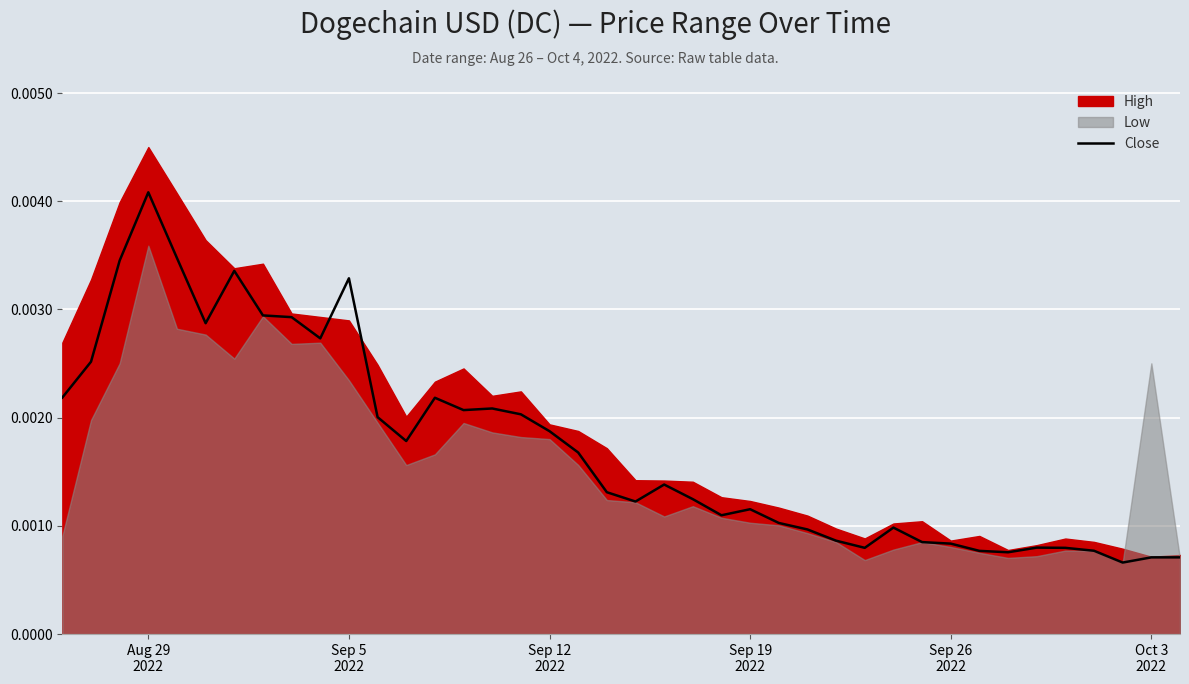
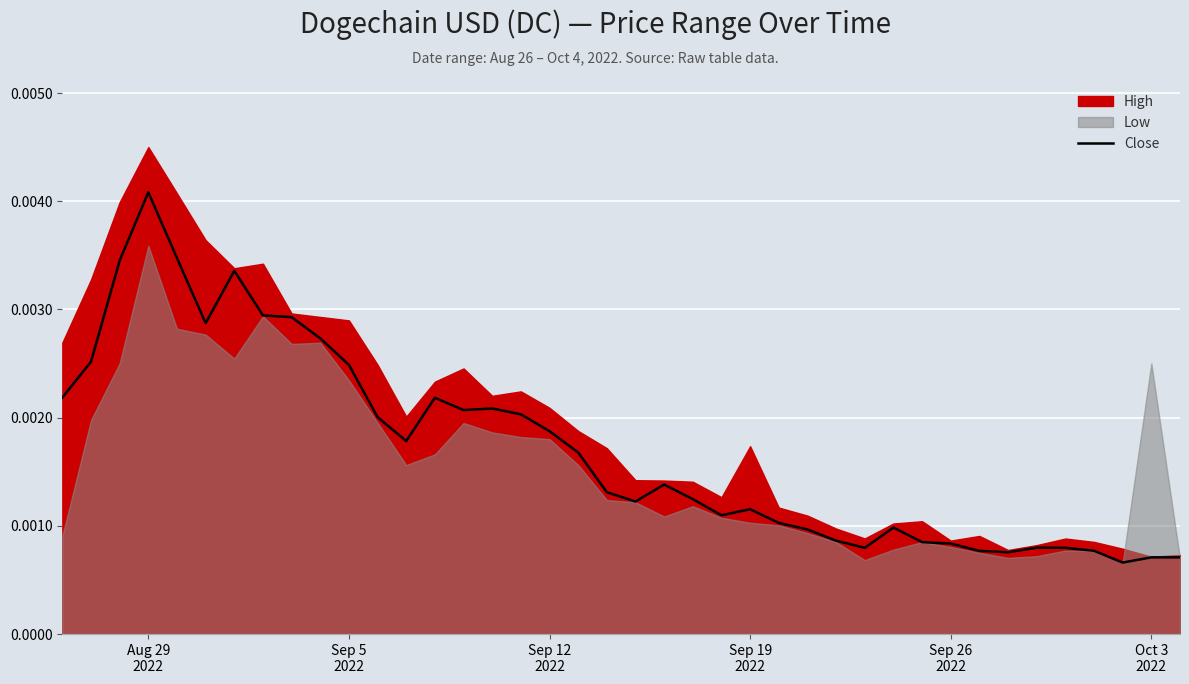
Close, Sep 5 2022: 0.00329 -> 0.00249
High, Sep 12 2022: 0.00194 -> 0.00209
High, Sep 19 2022: 0.00123 -> 0.00174
